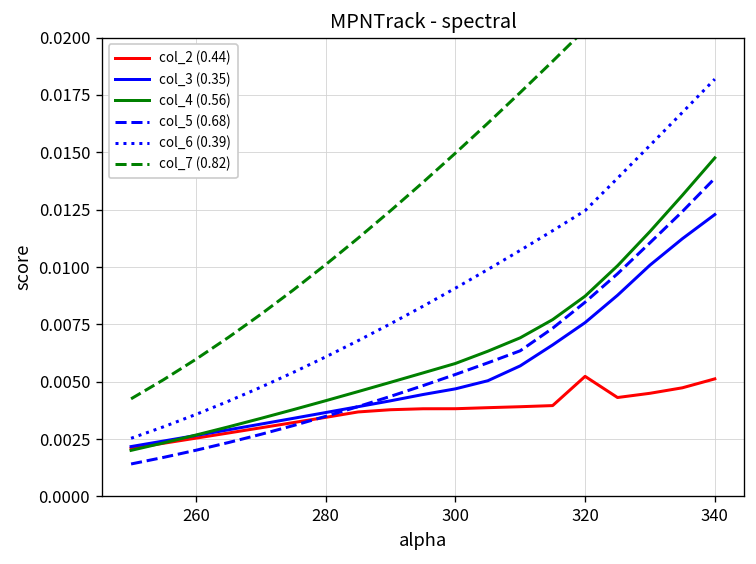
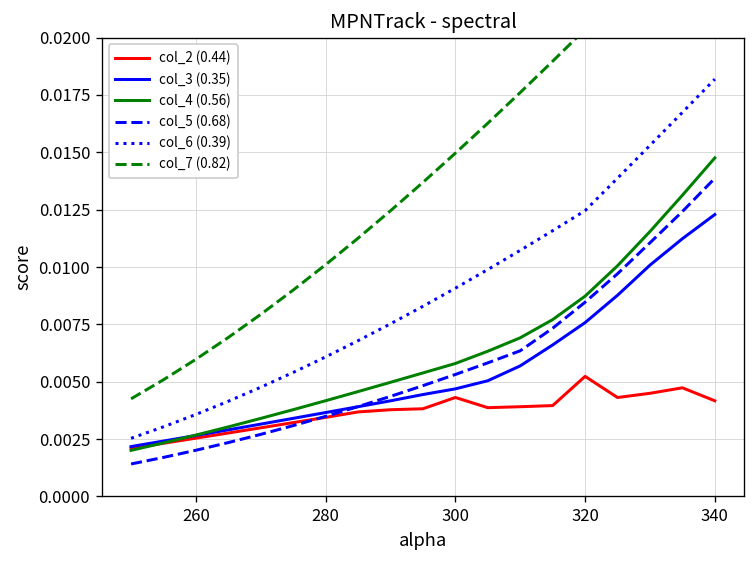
col_2 (0.44), 300: 0.0038 -> 0.0043
col_2 (0.44), 340: 0.0051 -> 0.0042
